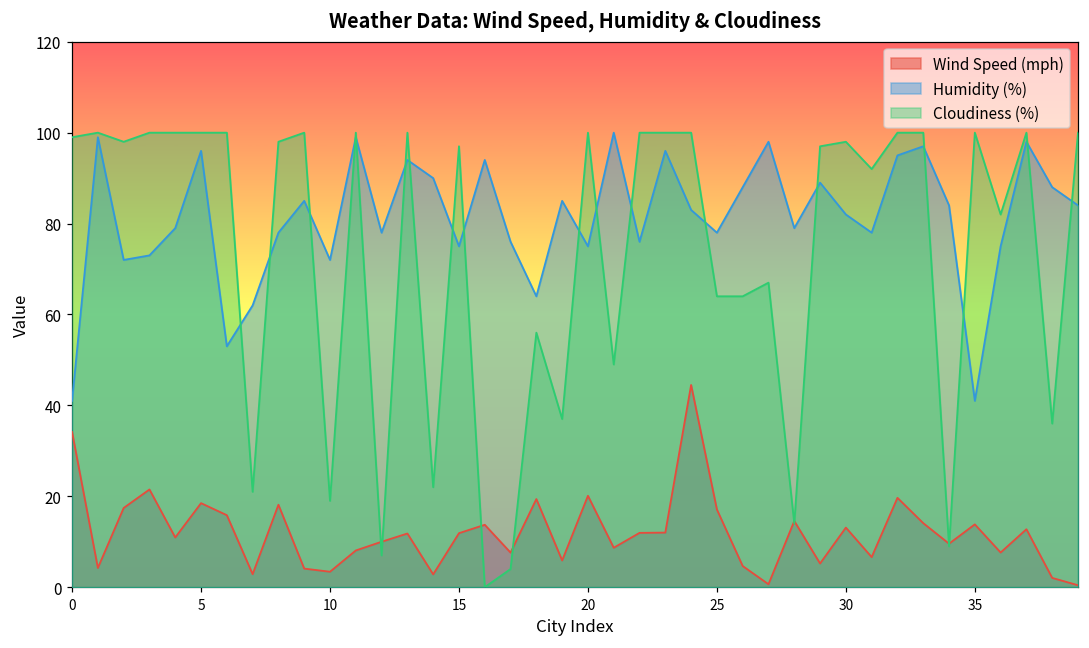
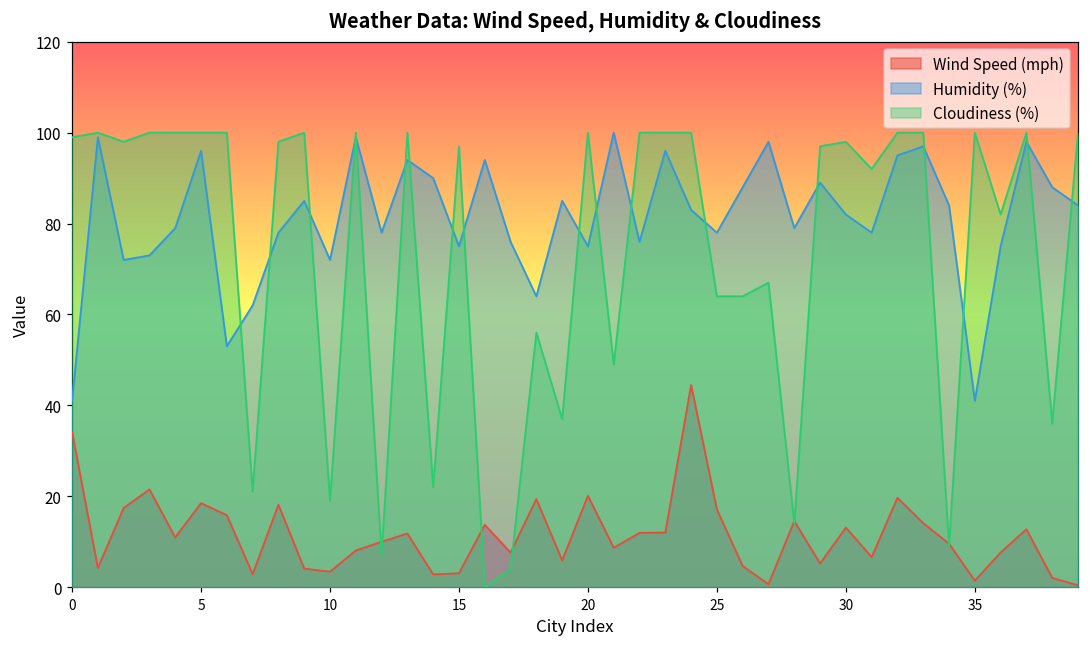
Wind Speed (mph), 15: 12 -> 3
Wind Speed (mph), 35: 14 -> 1
